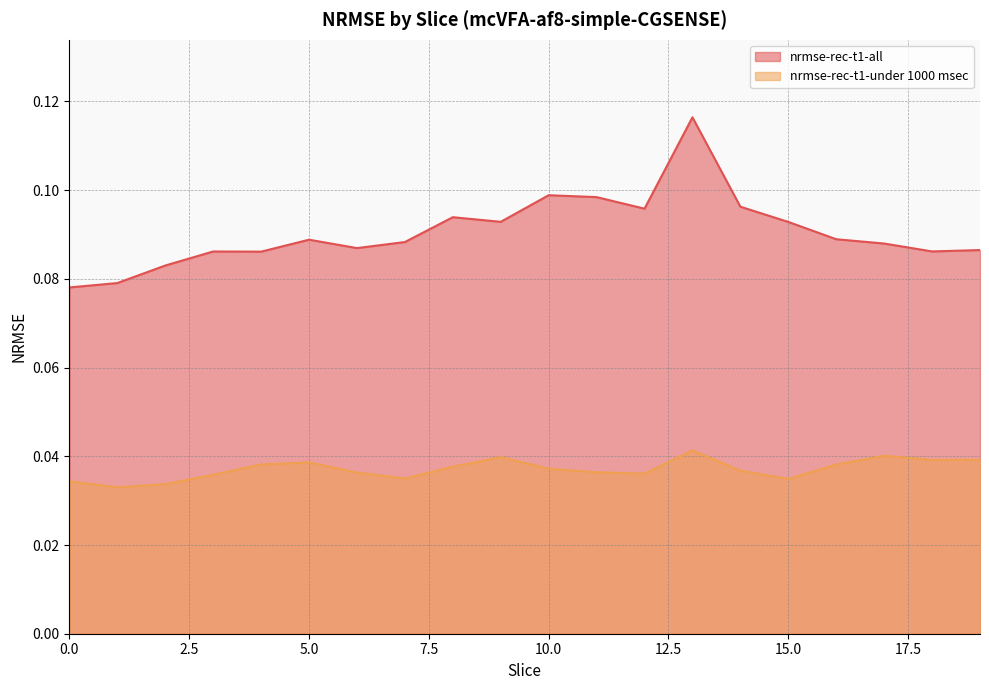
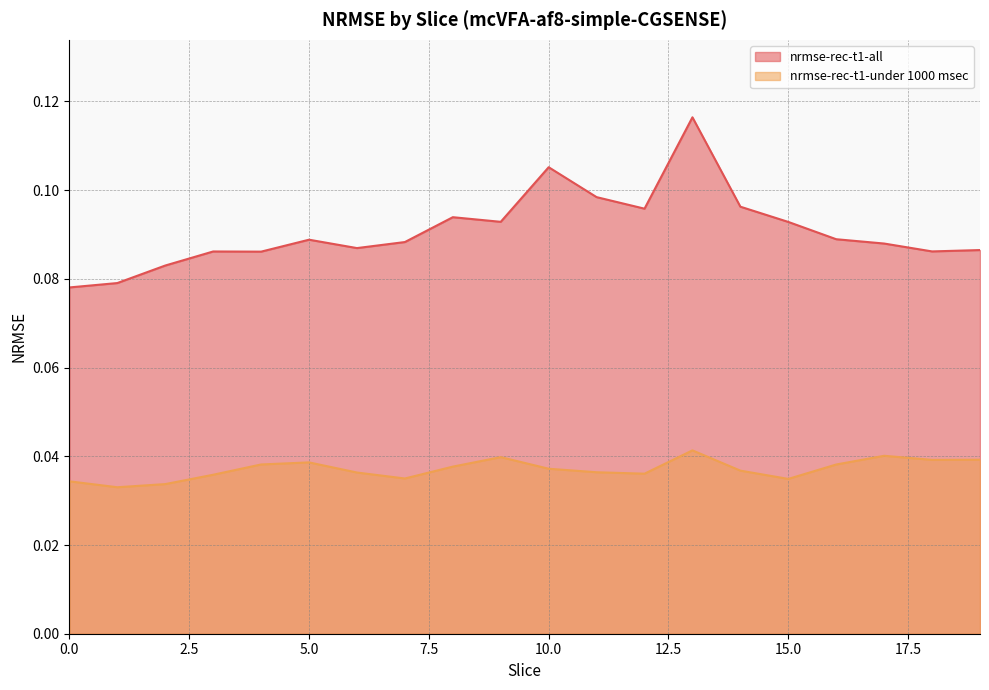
nrmse-rec-t1-all, 10.0: 0.099 -> 0.105
